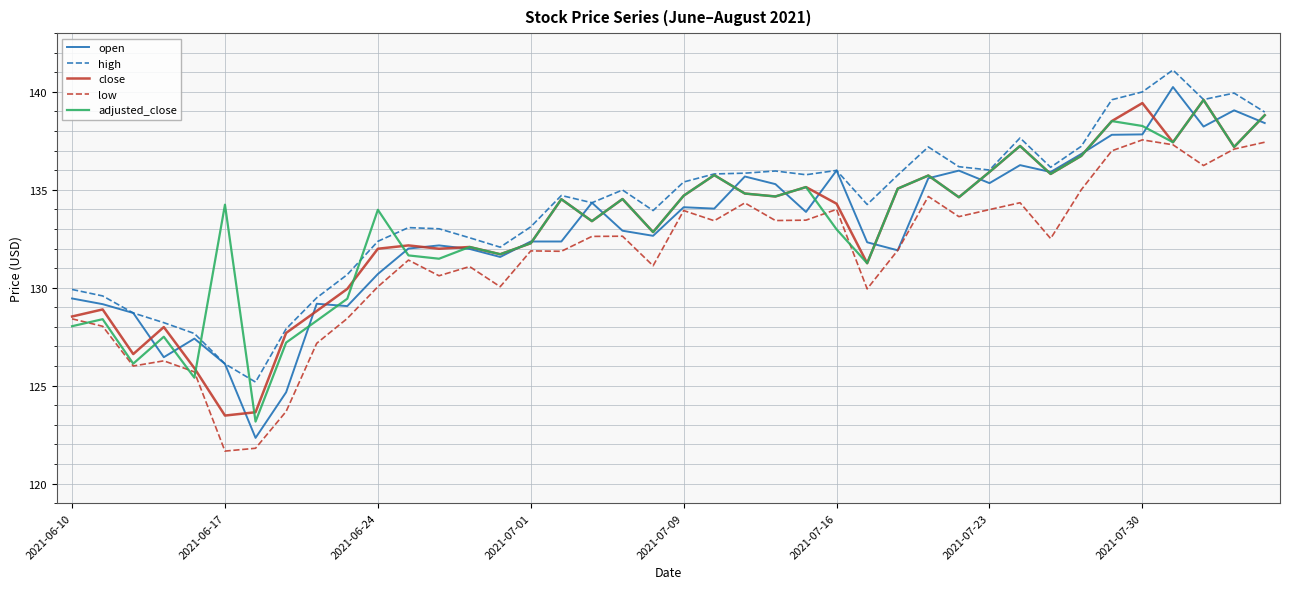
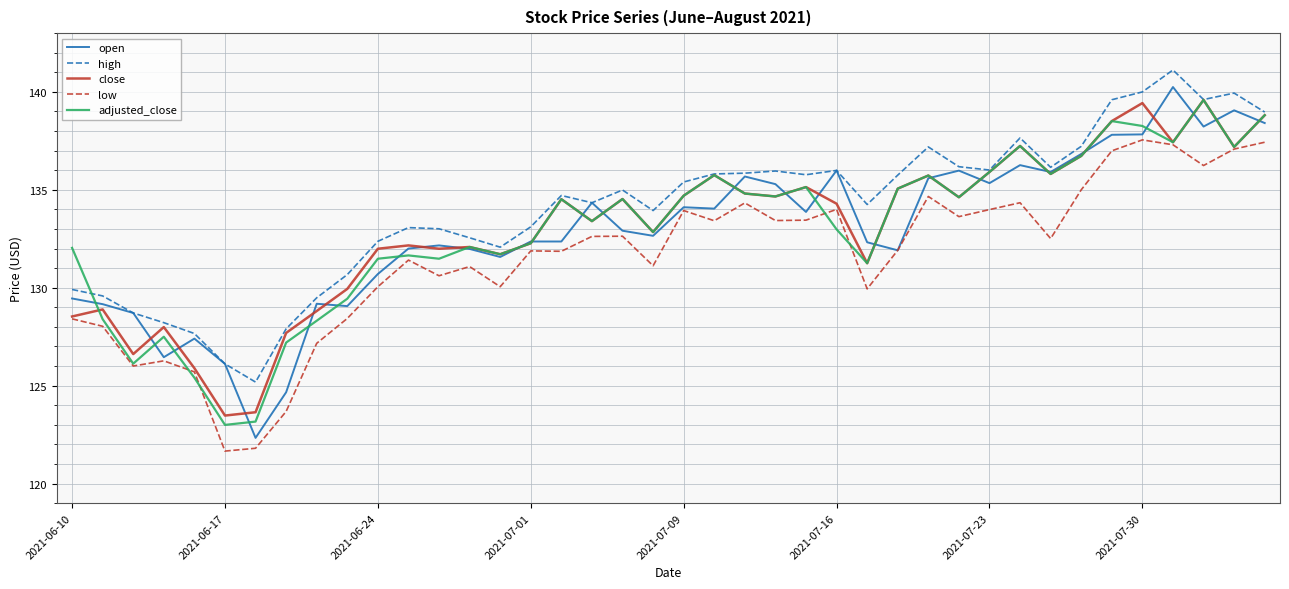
adjusted_close, 2021-06-10: 128.0 -> 132.0
adjusted_close, 2021-06-17: 134.2 -> 123.0
adjusted_close, 2021-06-24: 134.0 -> 131.5
